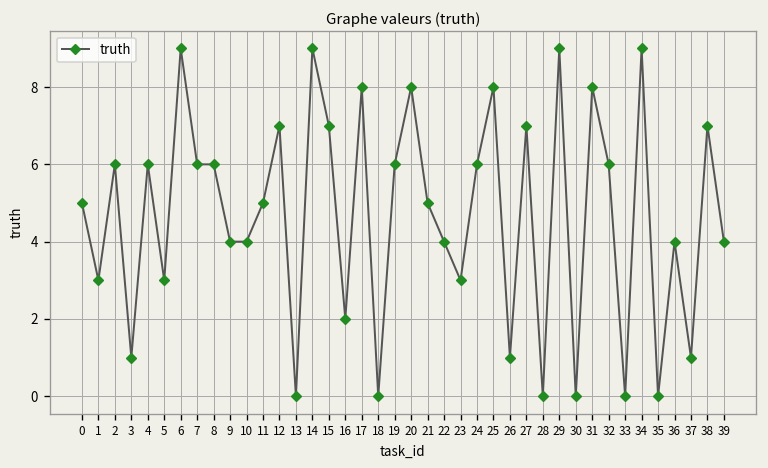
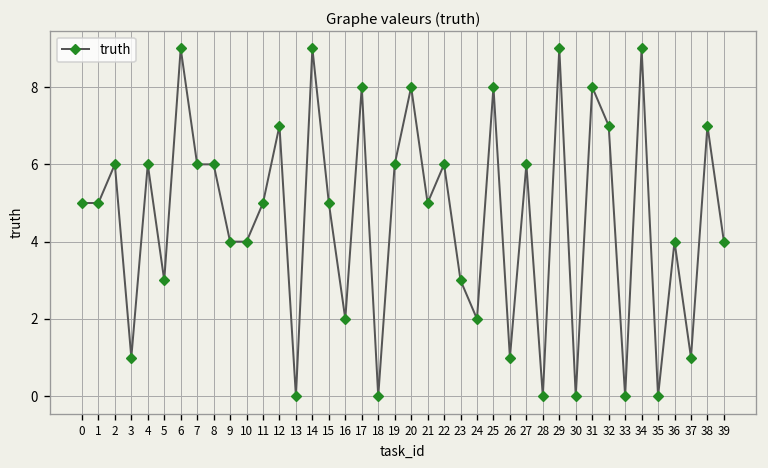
1: 3 -> 5
15: 7 -> 5
22: 4 -> 6
24: 6 -> 2
27: 7 -> 6
32: 6 -> 7
